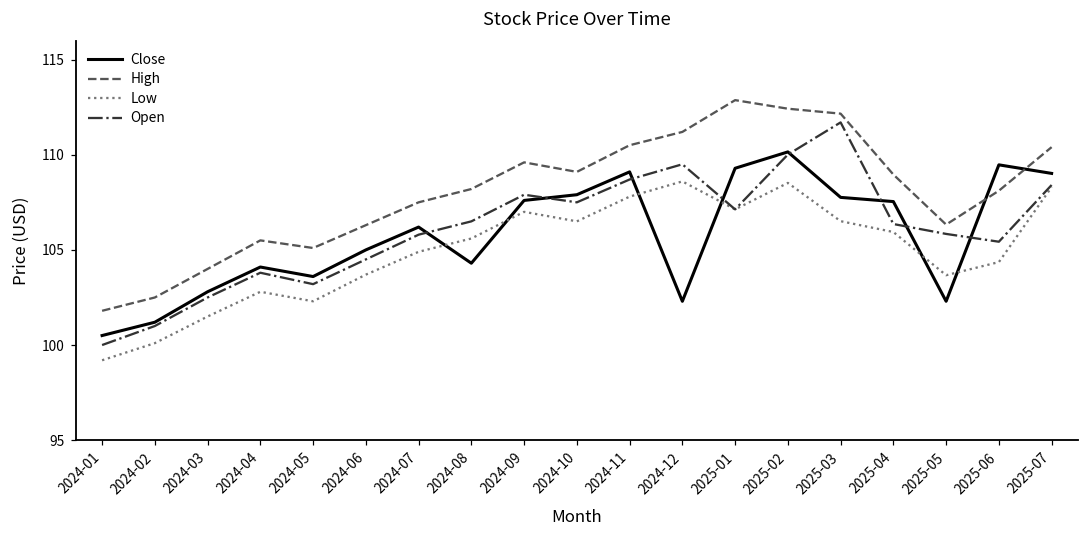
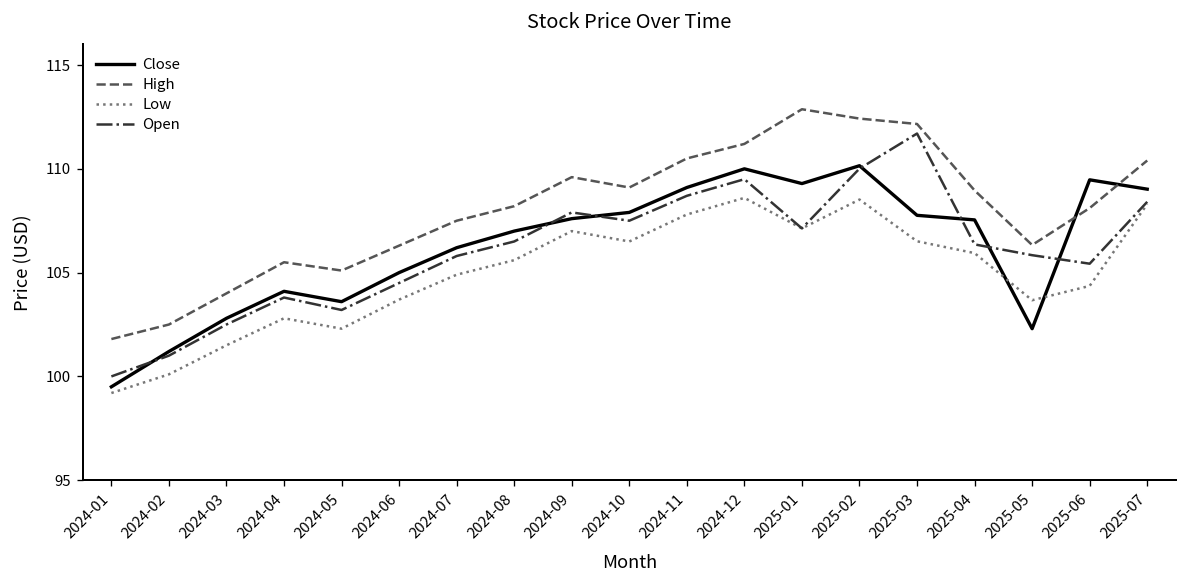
Close, 2024-01: 100.5 -> 99.5
Close, 2024-08: 104.3 -> 107.0
Close, 2024-12: 102.3 -> 110.0
